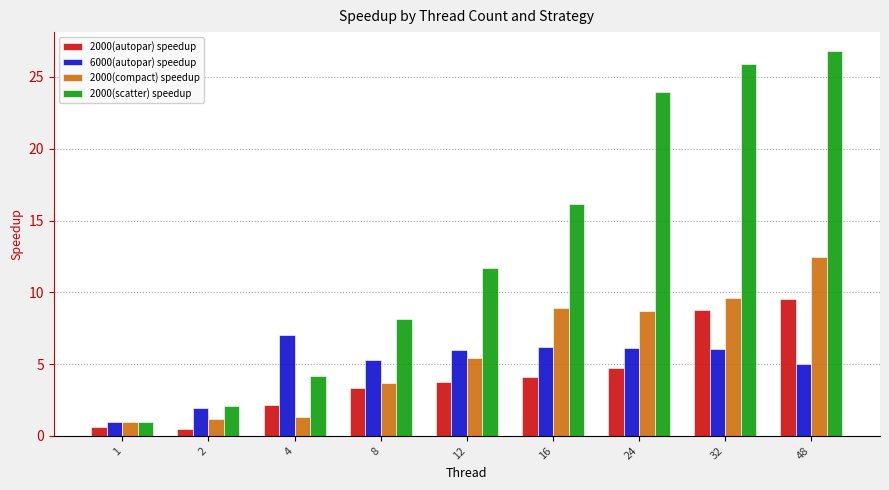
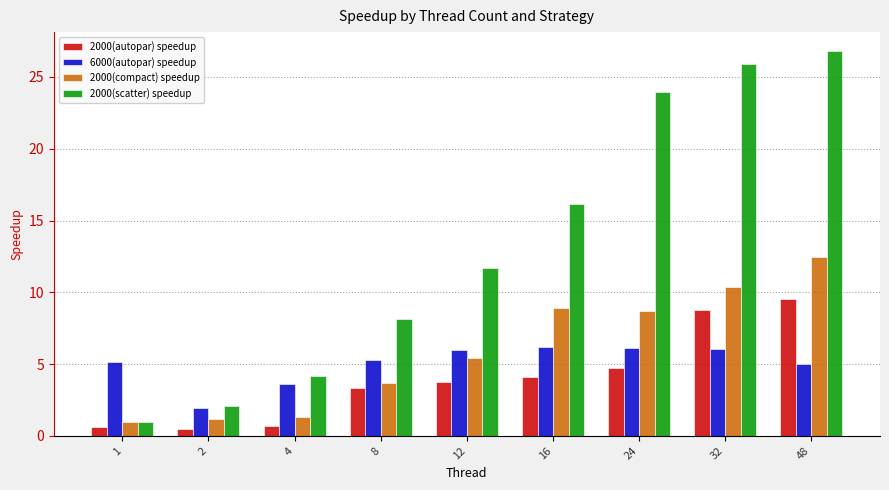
6000(autopar) speedup, 1: 1.0 -> 5.1
2000(autopar) speedup, 4: 2.1 -> 0.7
6000(autopar) speedup, 4: 7.0 -> 3.6
2000(compact) speedup, 32: 9.6 -> 10.4
